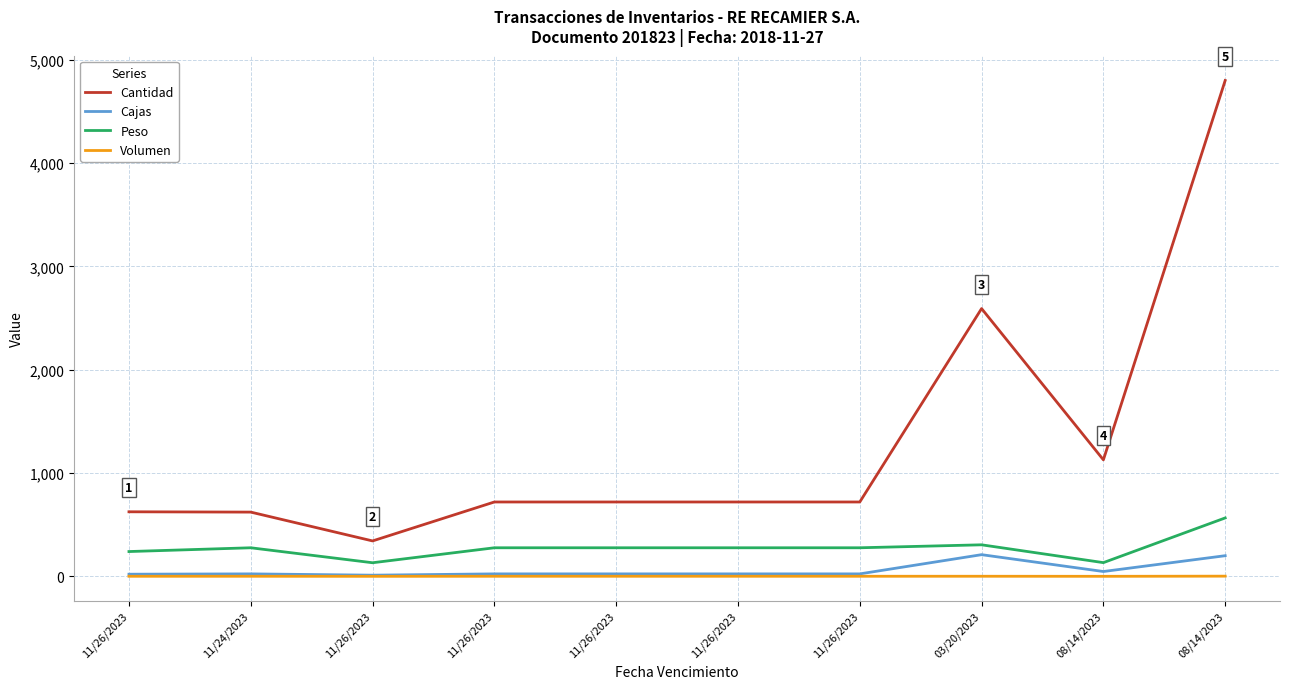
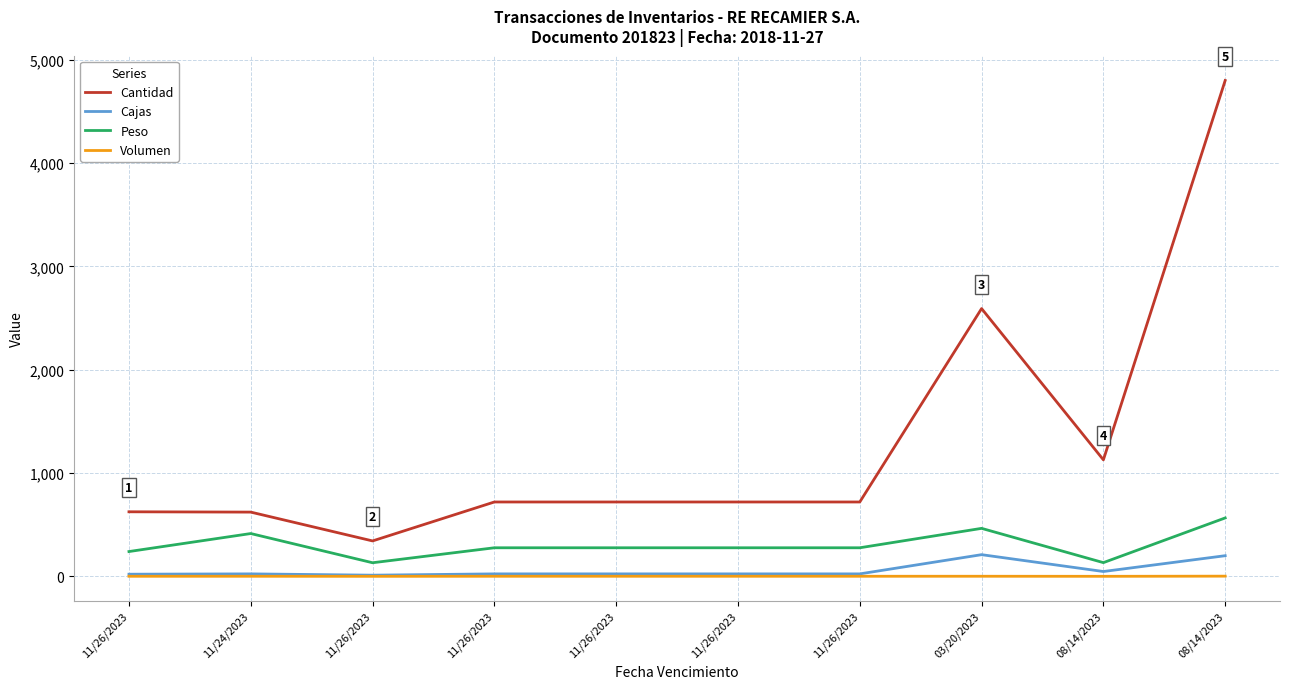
Peso, 11/24/2023: 280 -> 410
Peso, 03/20/2023: 310 -> 460
